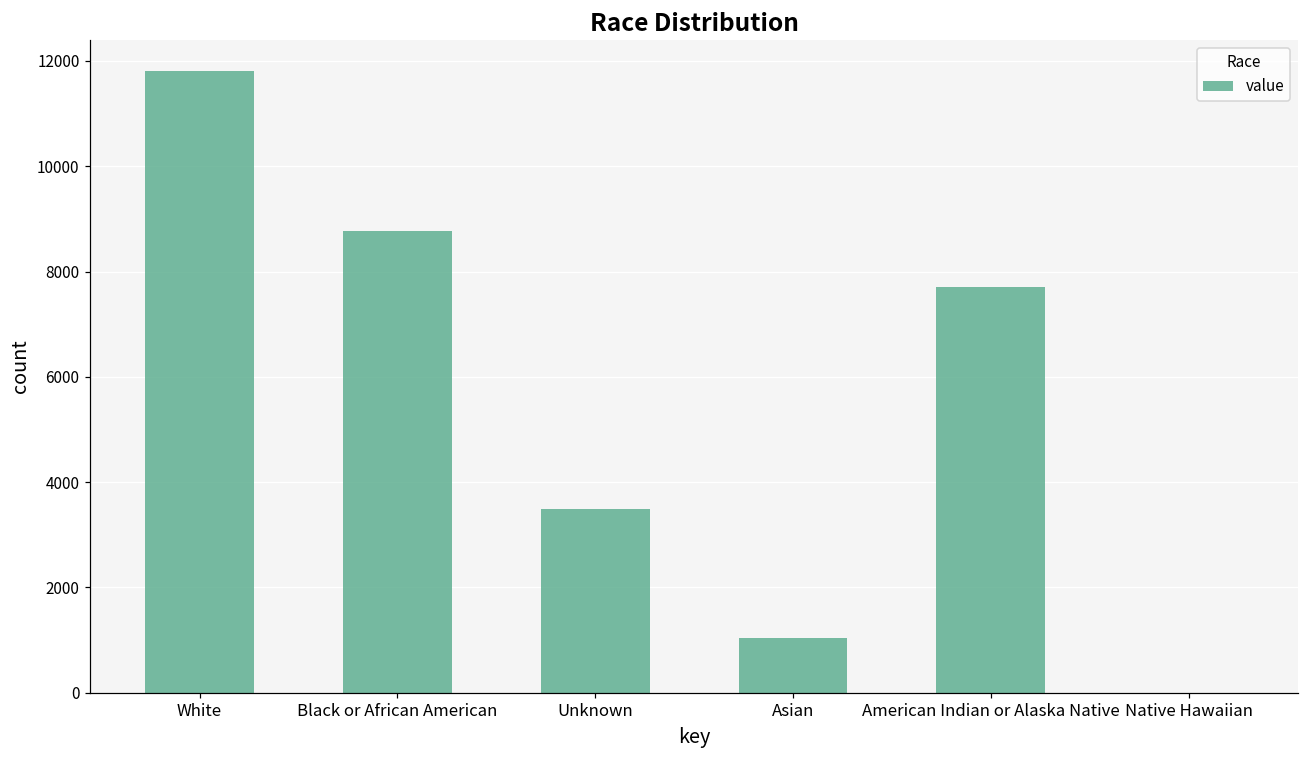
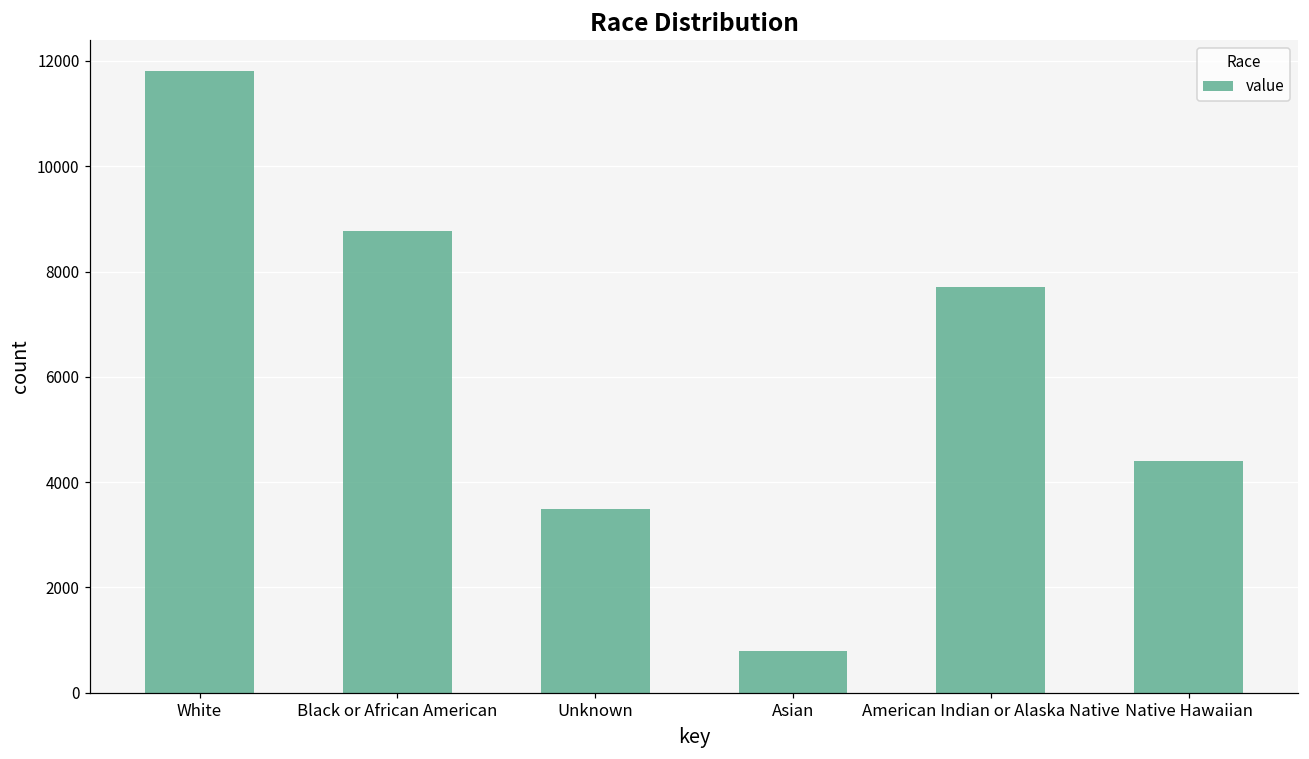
Asian: 1000 -> 800
Native Hawaiian: 0 -> 4400
